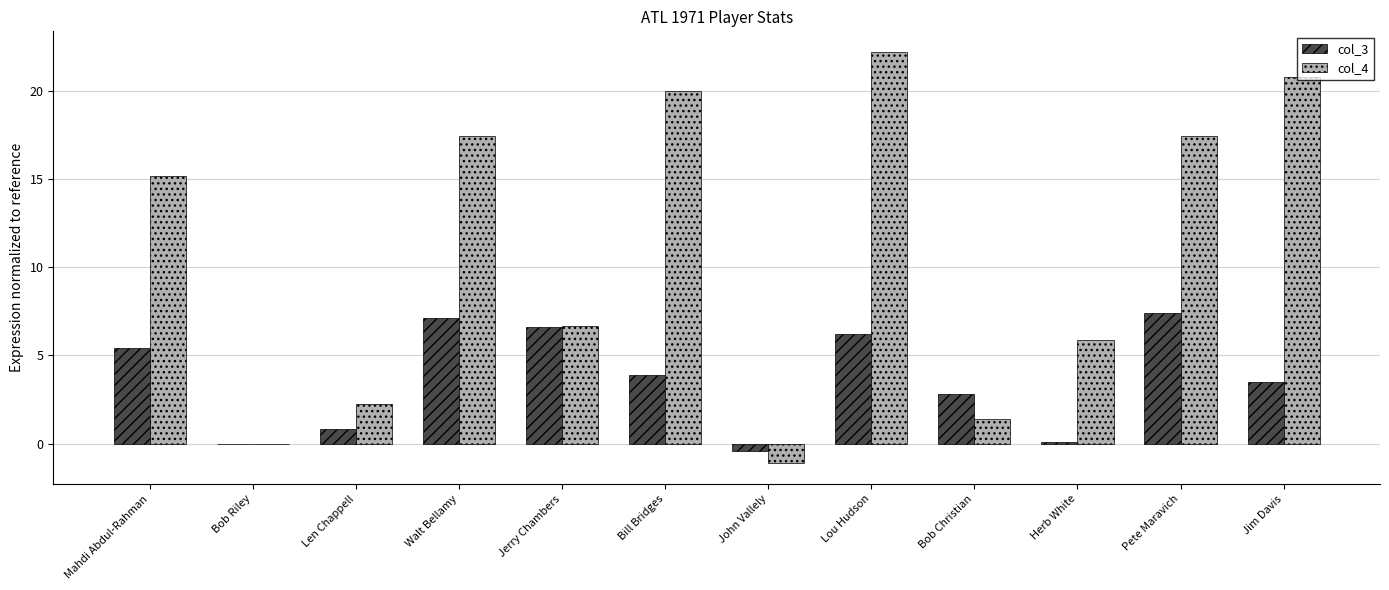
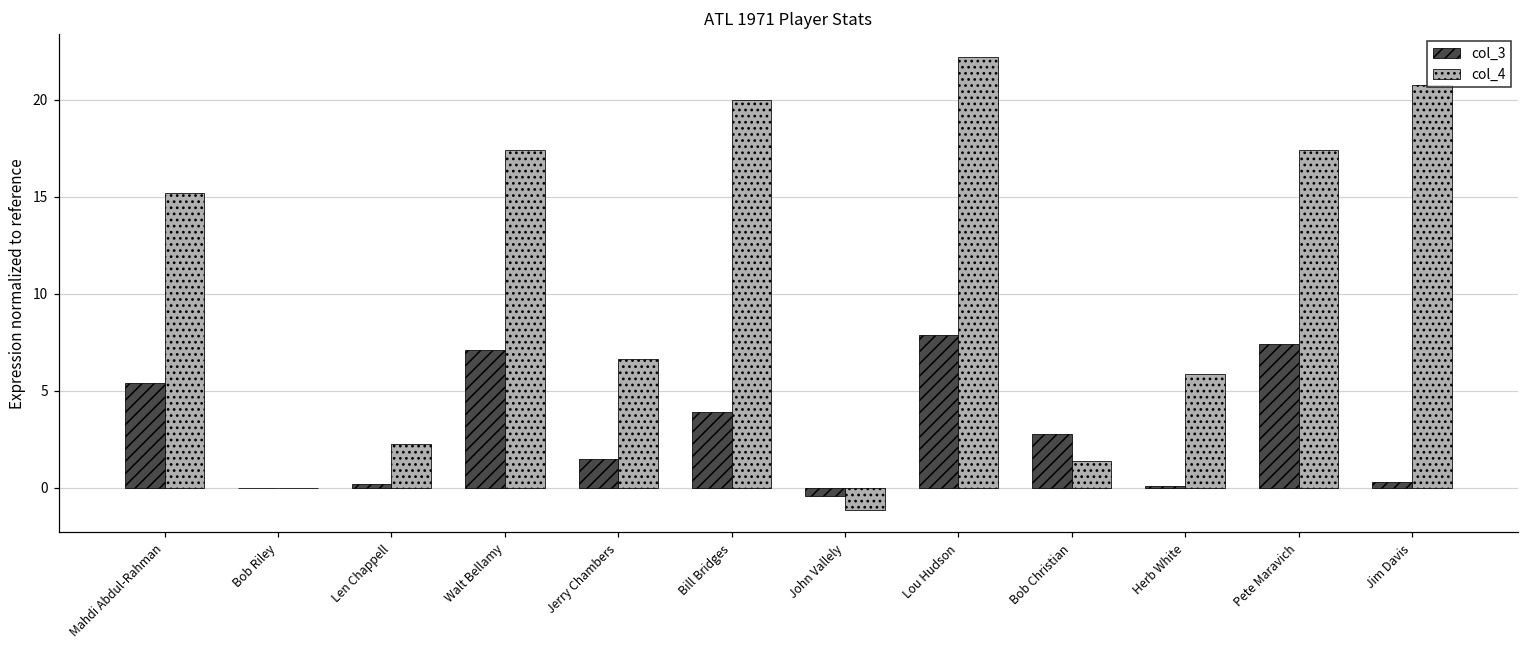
col_3, Len Chappell: 0.8 -> 0.2
col_3, Jerry Chambers: 6.6 -> 1.5
col_3, Lou Hudson: 6.2 -> 7.9
col_3, Jim Davis: 3.5 -> 0.3
